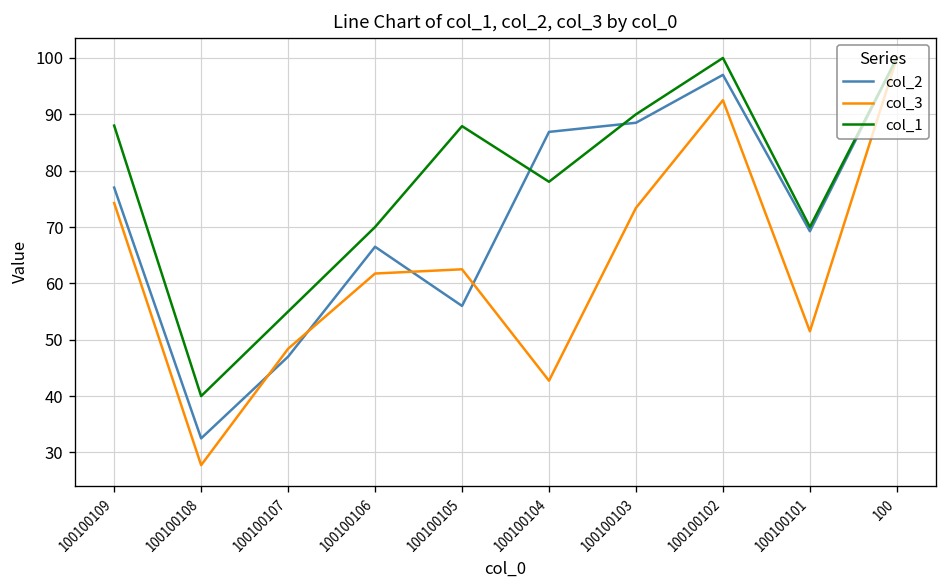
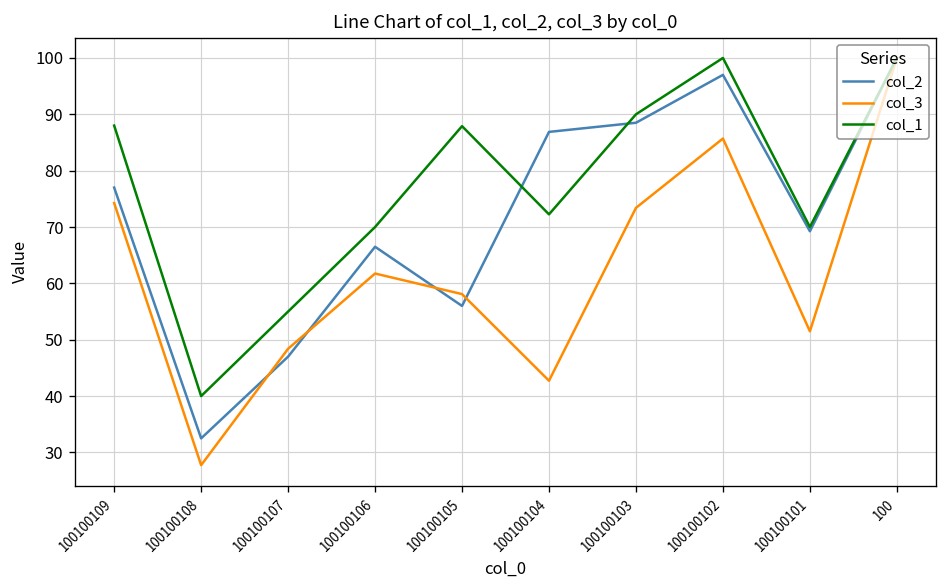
col_3, 100100105: 63 -> 58
col_1, 100100104: 78 -> 72
col_3, 100100102: 93 -> 86
